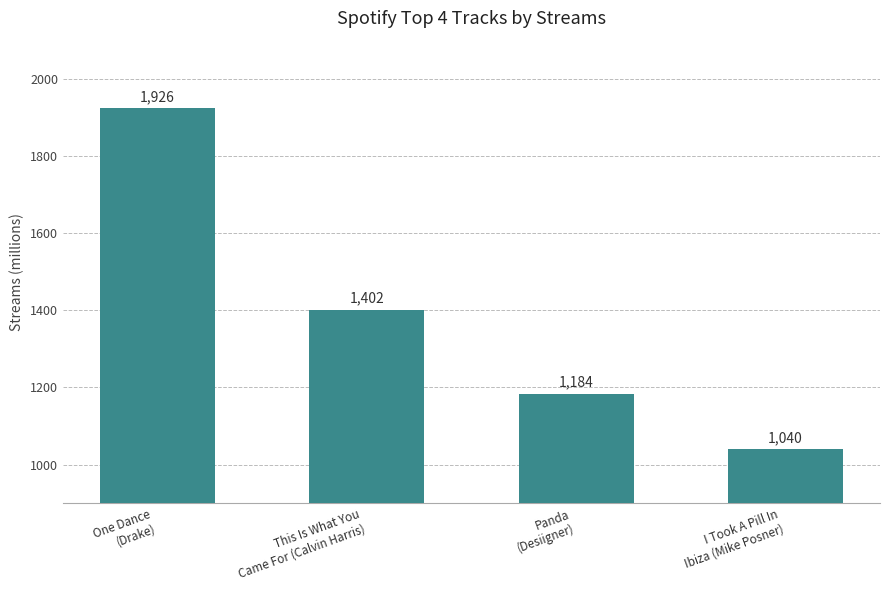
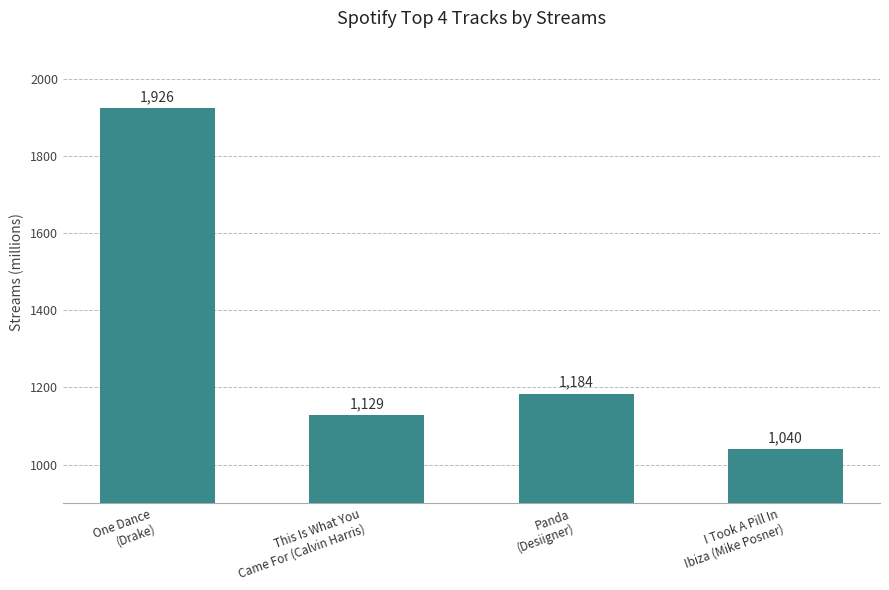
This Is What You Came For (Calvin Harris): 1,402 -> 1,129
